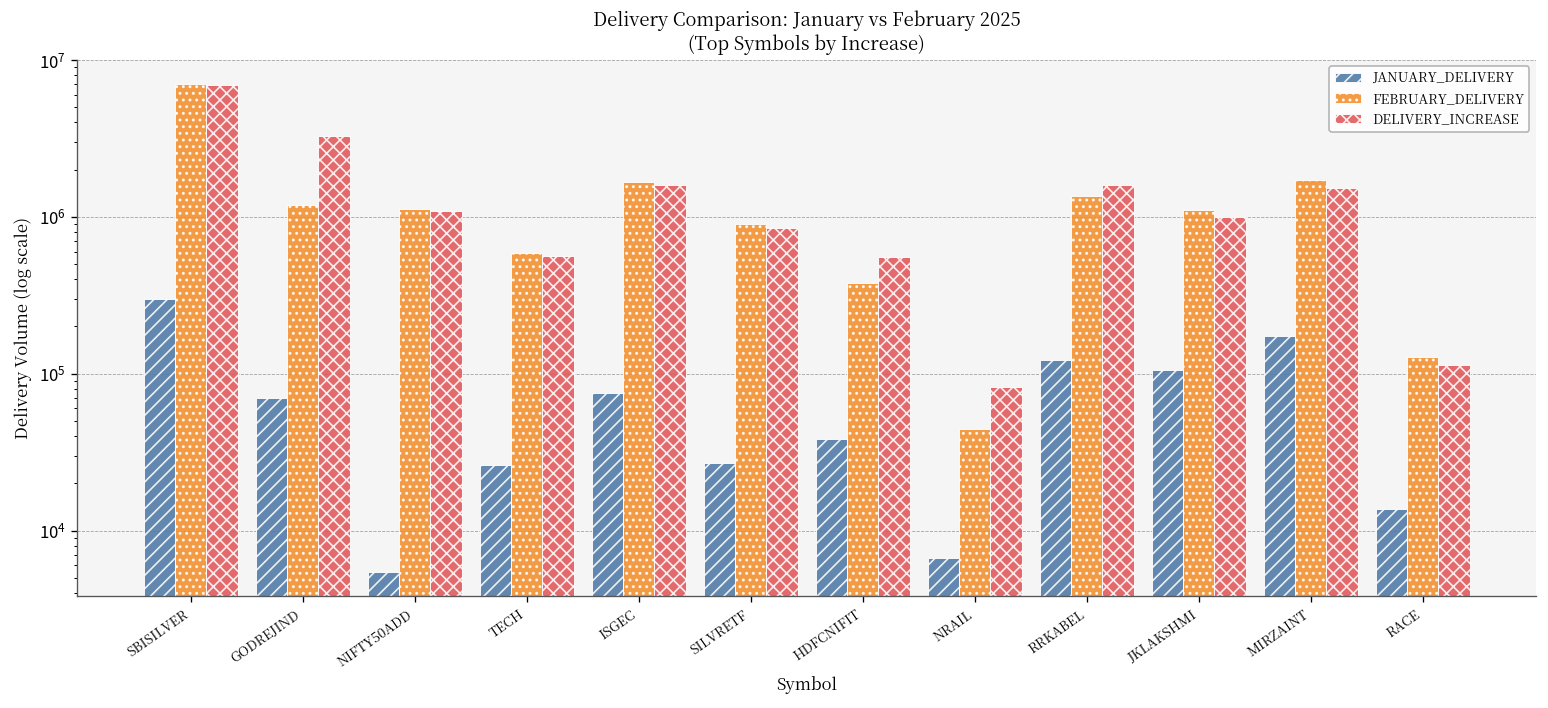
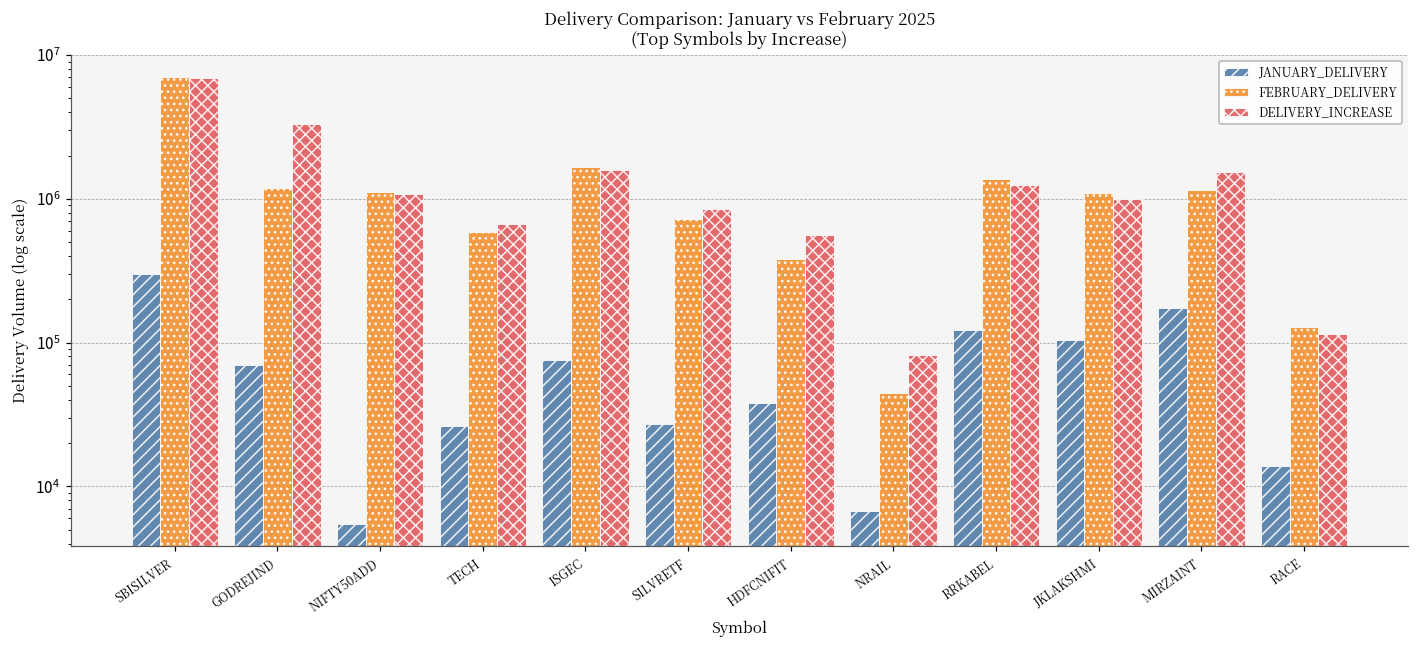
DELIVERY_INCREASE, TECH: 560000 -> 700000
FEBRUARY_DELIVERY, SILVRETF: 900000 -> 700000
DELIVERY_INCREASE, RRKABEL: 1600000 -> 1200000
FEBRUARY_DELIVERY, MIRZAINT: 1700000 -> 1100000
